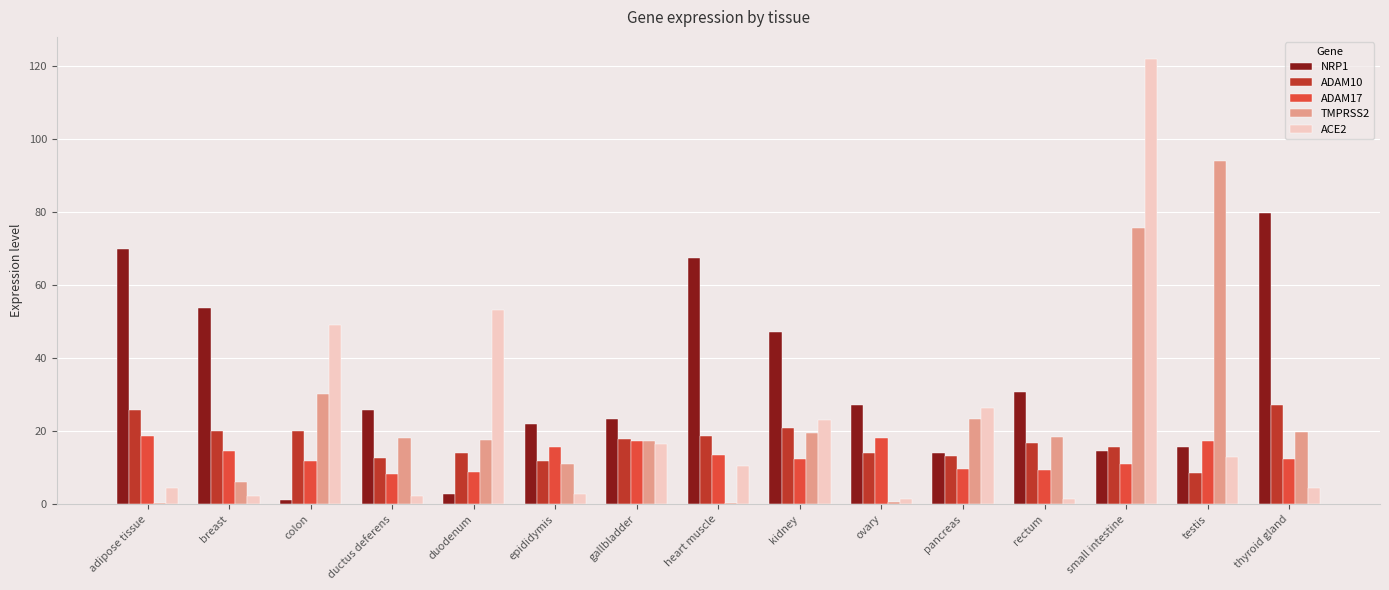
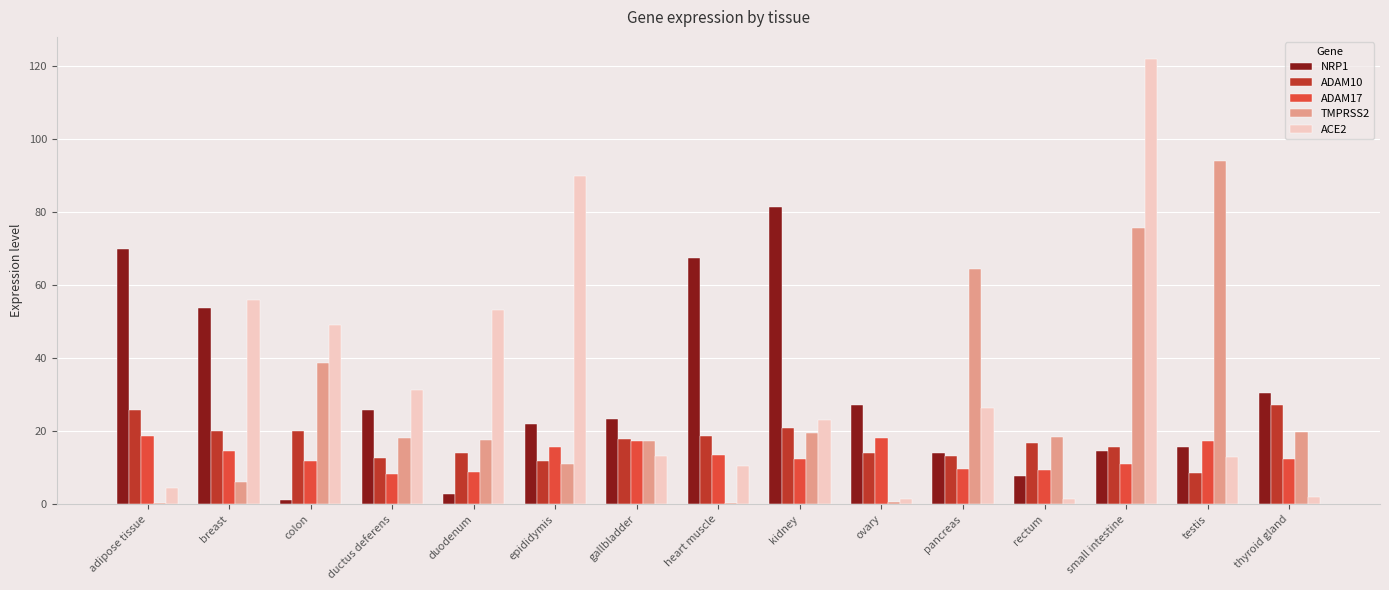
ACE2, breast: 2 -> 56
TMPRSS2, colon: 30 -> 39
ACE2, ductus deferens: 2 -> 31
ACE2, epididymis: 3 -> 90
ACE2, gallbladder: 16 -> 13
NRP1, kidney: 47 -> 81
TMPRSS2, pancreas: 23 -> 65
NRP1, rectum: 31 -> 8
NRP1, thyroid gland: 80 -> 30
ACE2, thyroid gland: 5 -> 2
